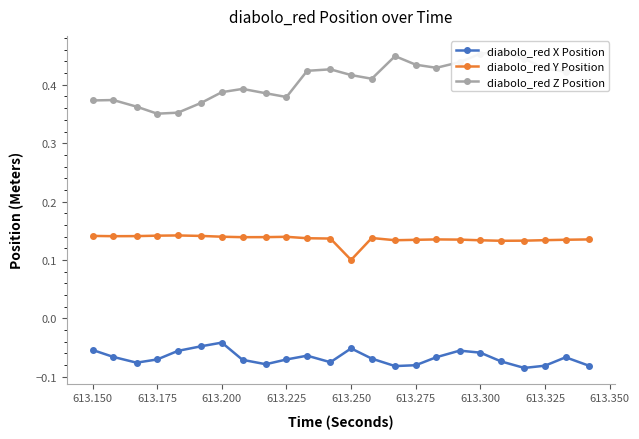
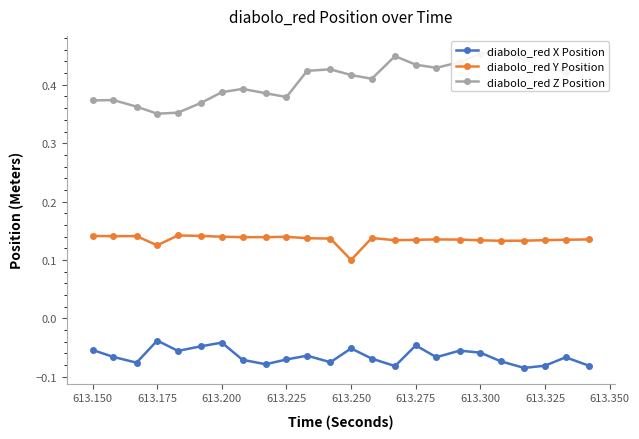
diabolo_red X Position, 613.175: -0.07 -> -0.04
diabolo_red Y Position, 613.175: 0.14 -> 0.13
diabolo_red X Position, 613.275: -0.08 -> -0.05
